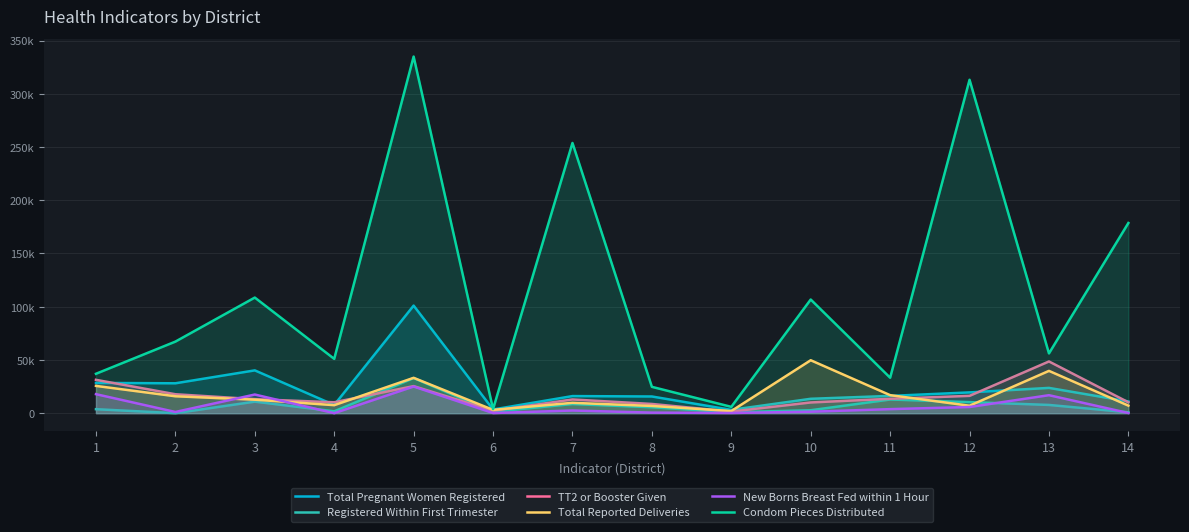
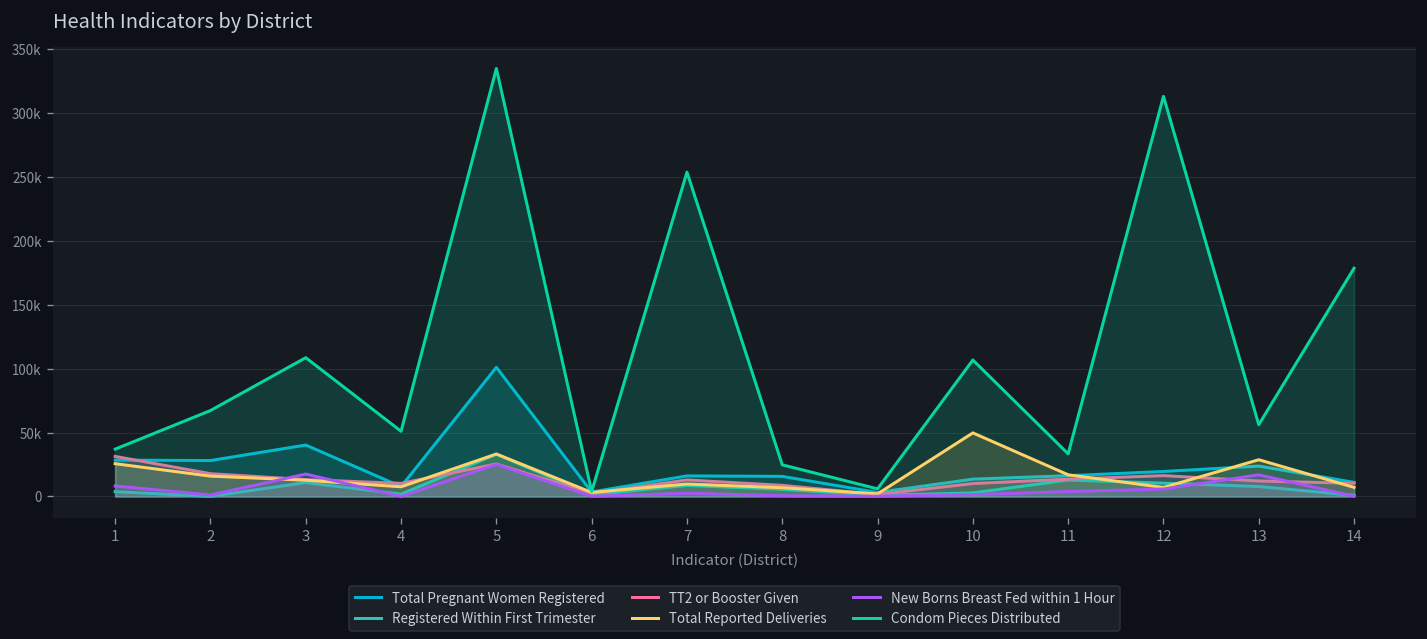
New Borns Breast Fed within 1 Hour, 1: 18000 -> 8000
TT2 or Booster Given, 13: 49000 -> 12000
Total Reported Deliveries, 13: 40000 -> 29000
